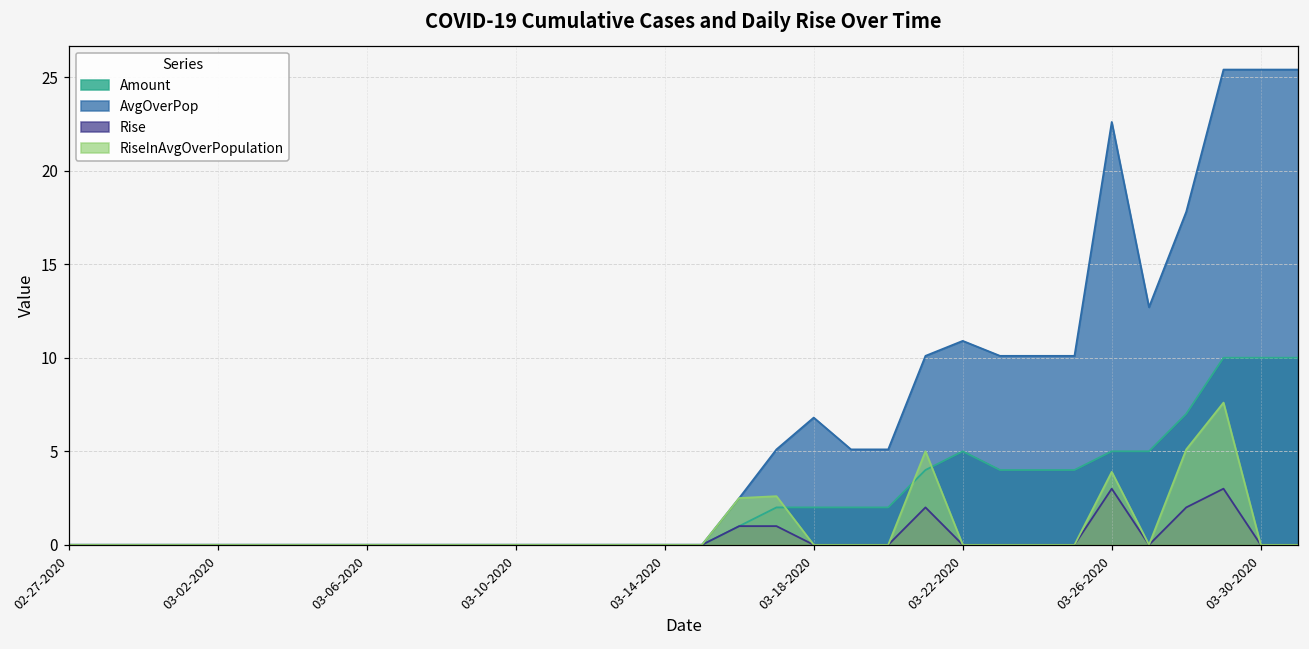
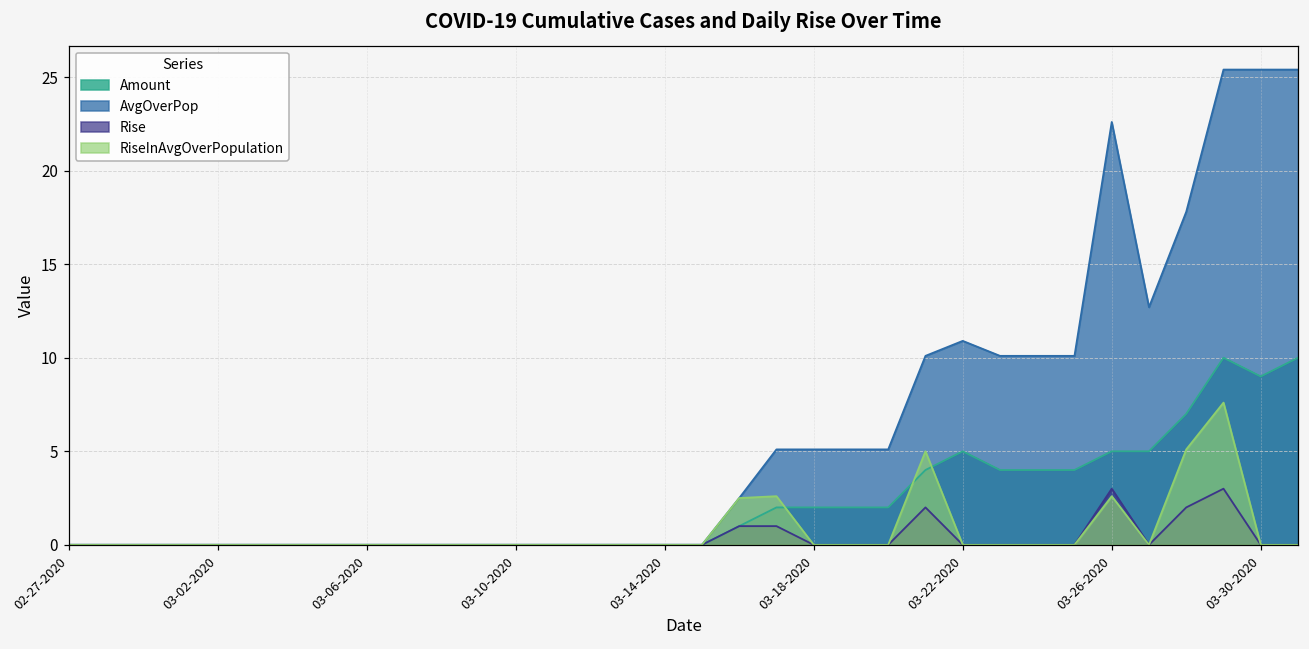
AvgOverPop, 03-18-2020: 6.8 -> 5.1
RiseInAvgOverPopulation, 03-26-2020: 3.9 -> 2.6
Amount, 03-30-2020: 10 -> 9
